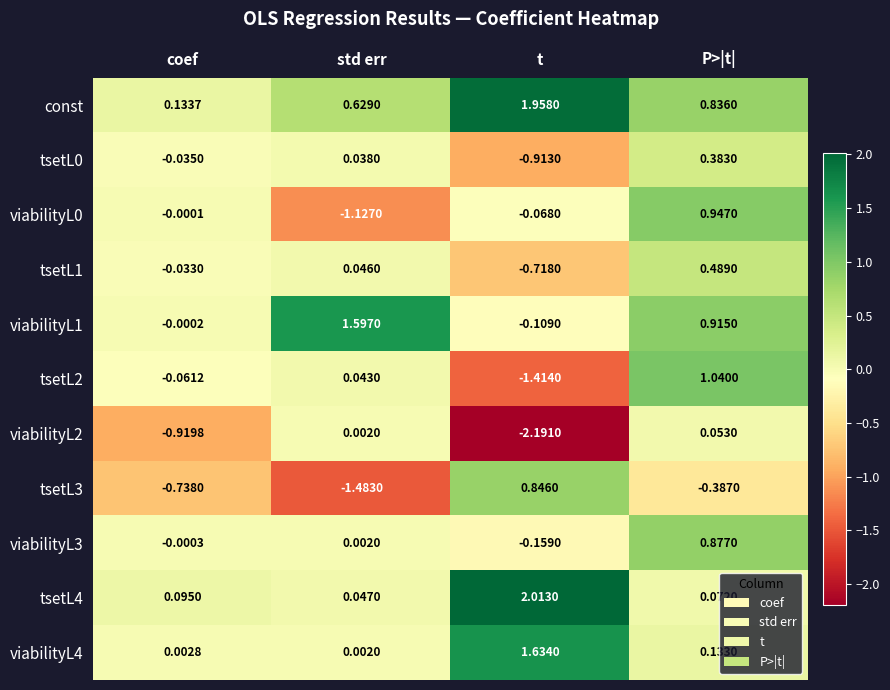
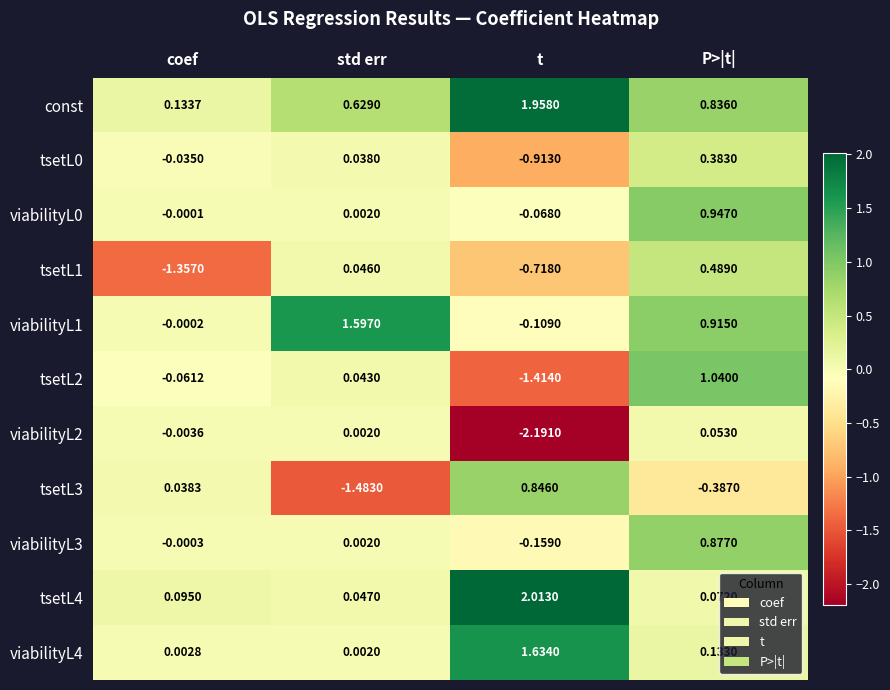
viabilityL0, std err: -1.1270 -> 0.0020
tsetL1, coef: -0.0330 -> -1.3570
viabilityL2, coef: -0.9198 -> -0.0036
tsetL3, coef: -0.7380 -> 0.0383
